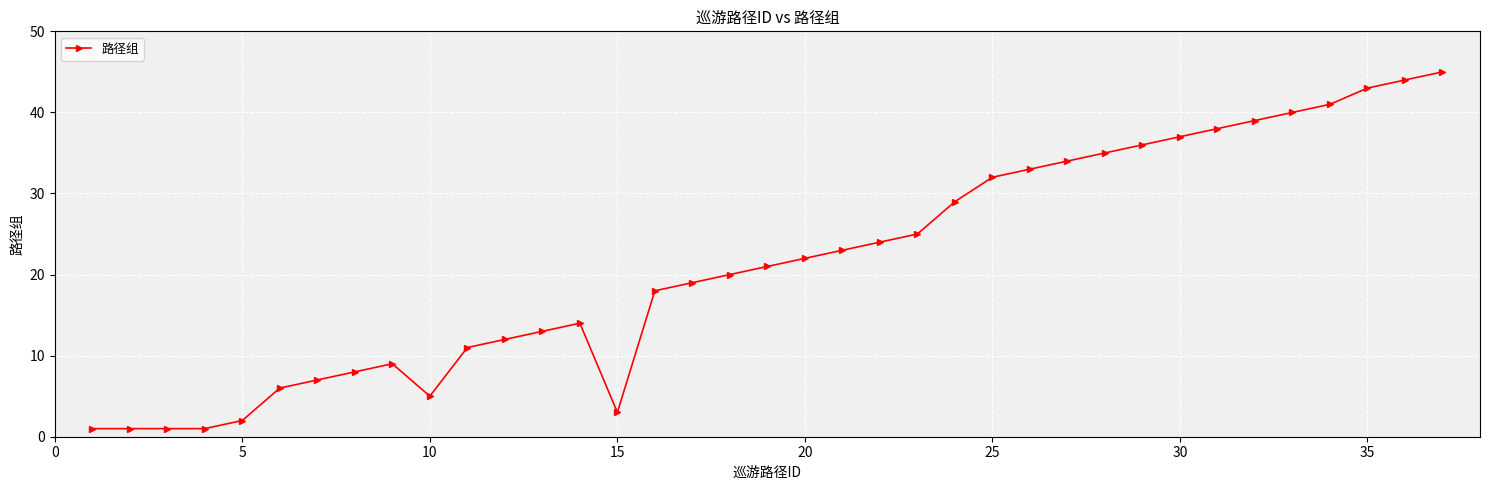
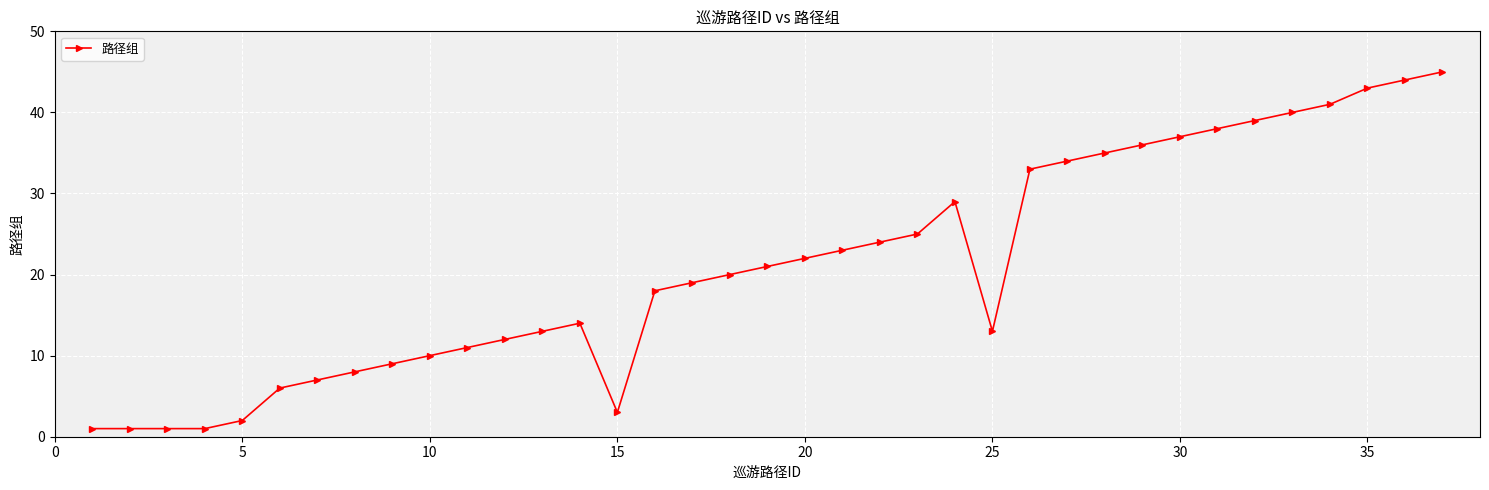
10: 5 -> 10
25: 32 -> 13
